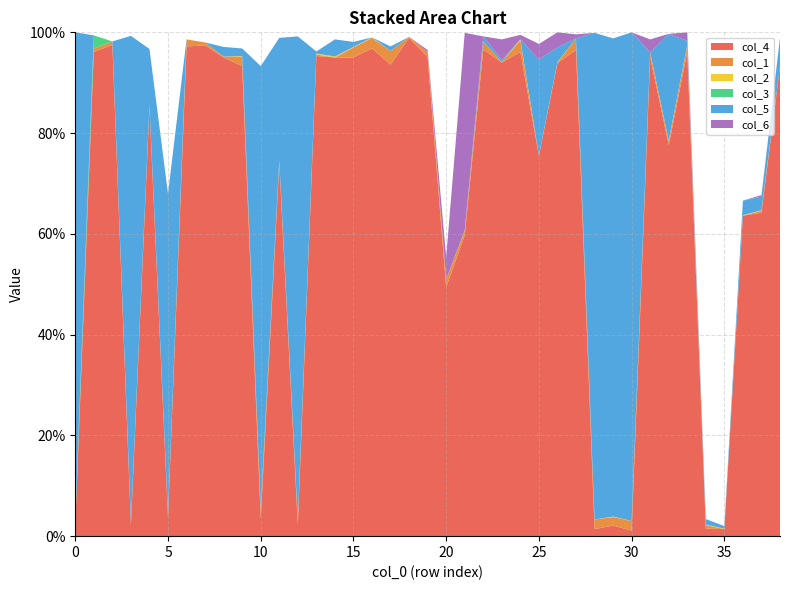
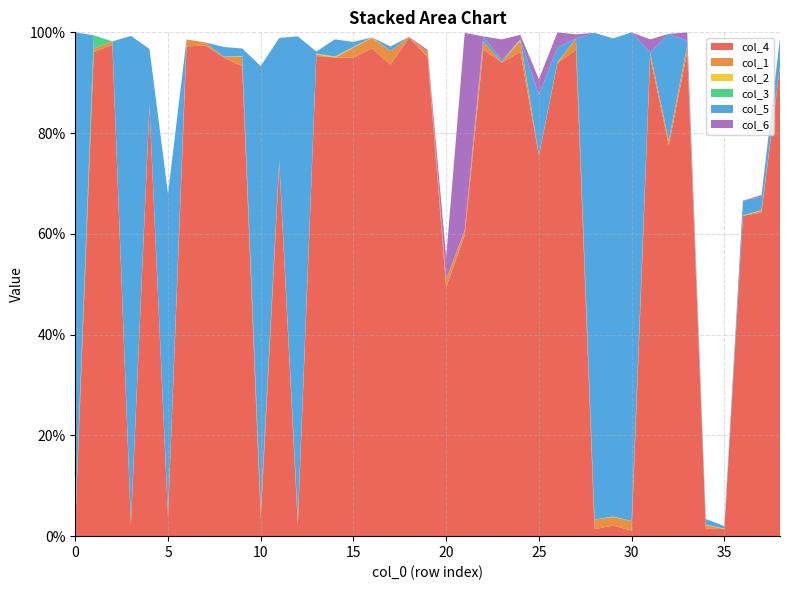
col_5, 25: 19% -> 12%
